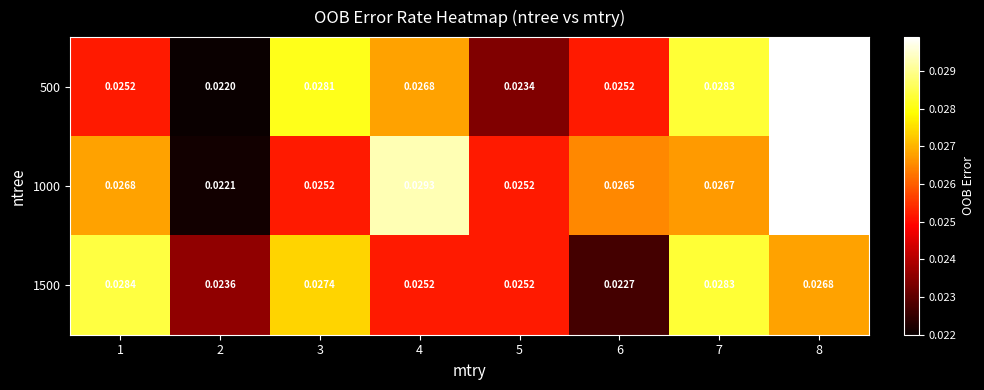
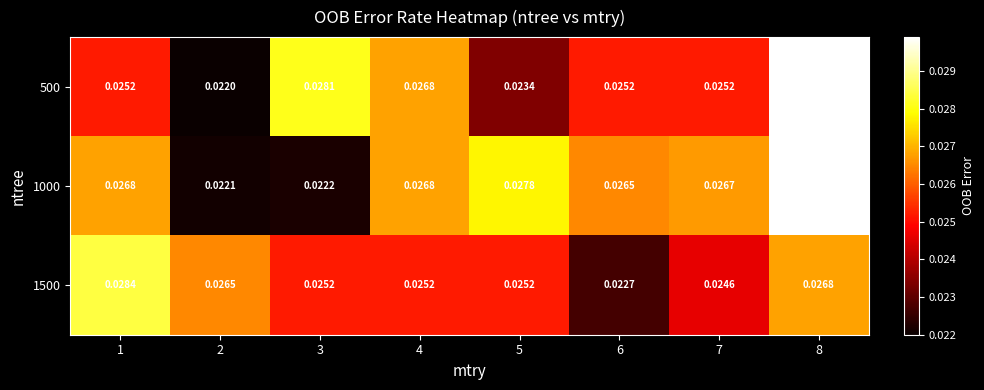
500, 7: 0.0283 -> 0.0252
1000, 3: 0.0252 -> 0.0222
1000, 4: 0.0293 -> 0.0268
1000, 5: 0.0252 -> 0.0278
1500, 2: 0.0236 -> 0.0265
1500, 3: 0.0274 -> 0.0252
1500, 7: 0.0283 -> 0.0246
